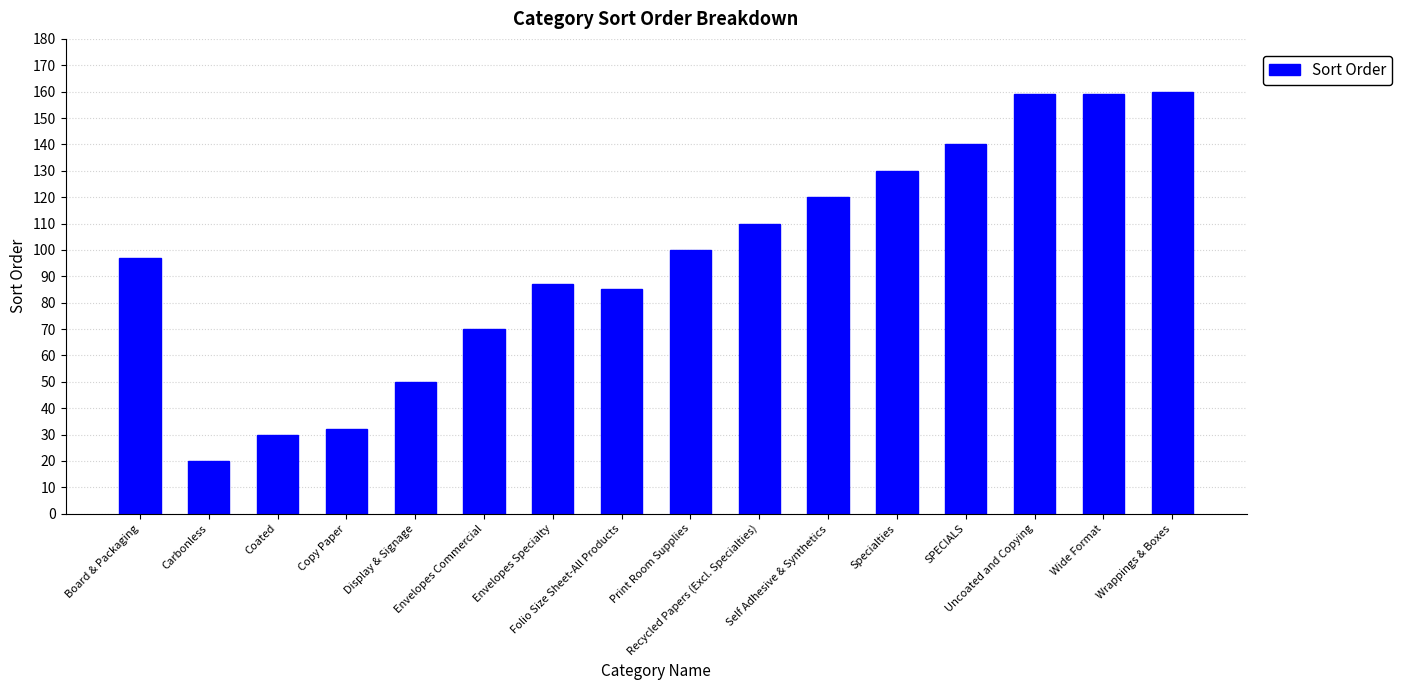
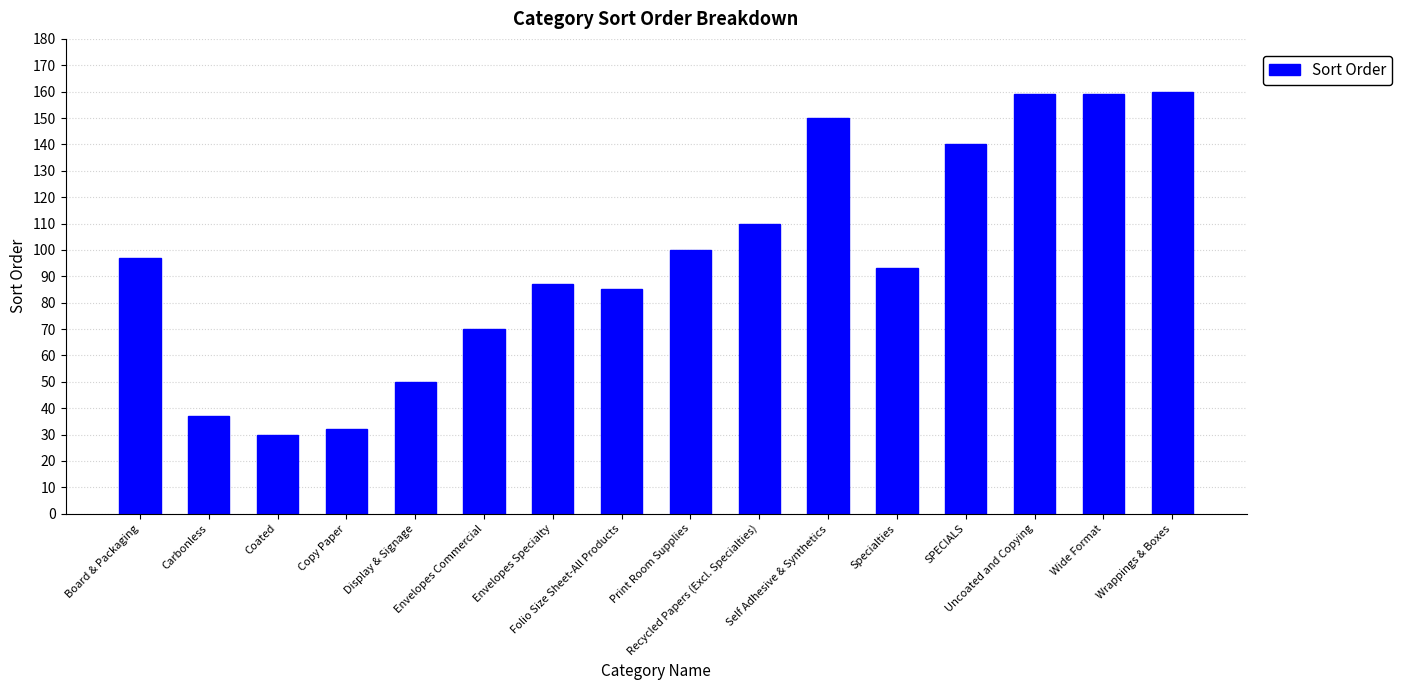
Carbonless: 20 -> 37
Self Adhesive & Synthetics: 120 -> 150
Specialties: 130 -> 93
